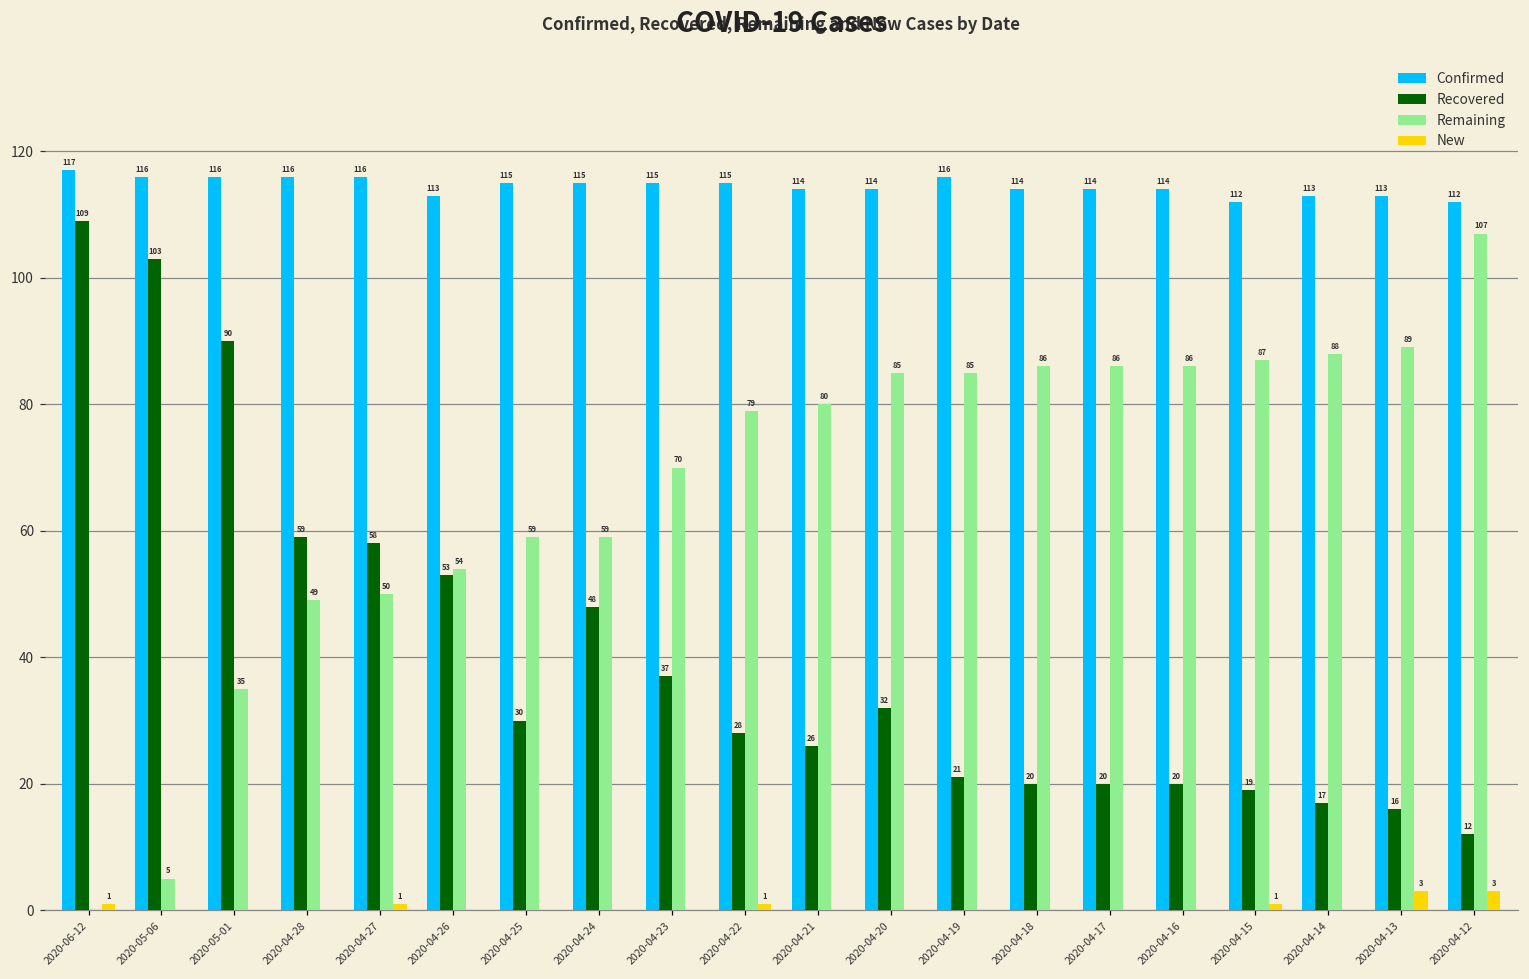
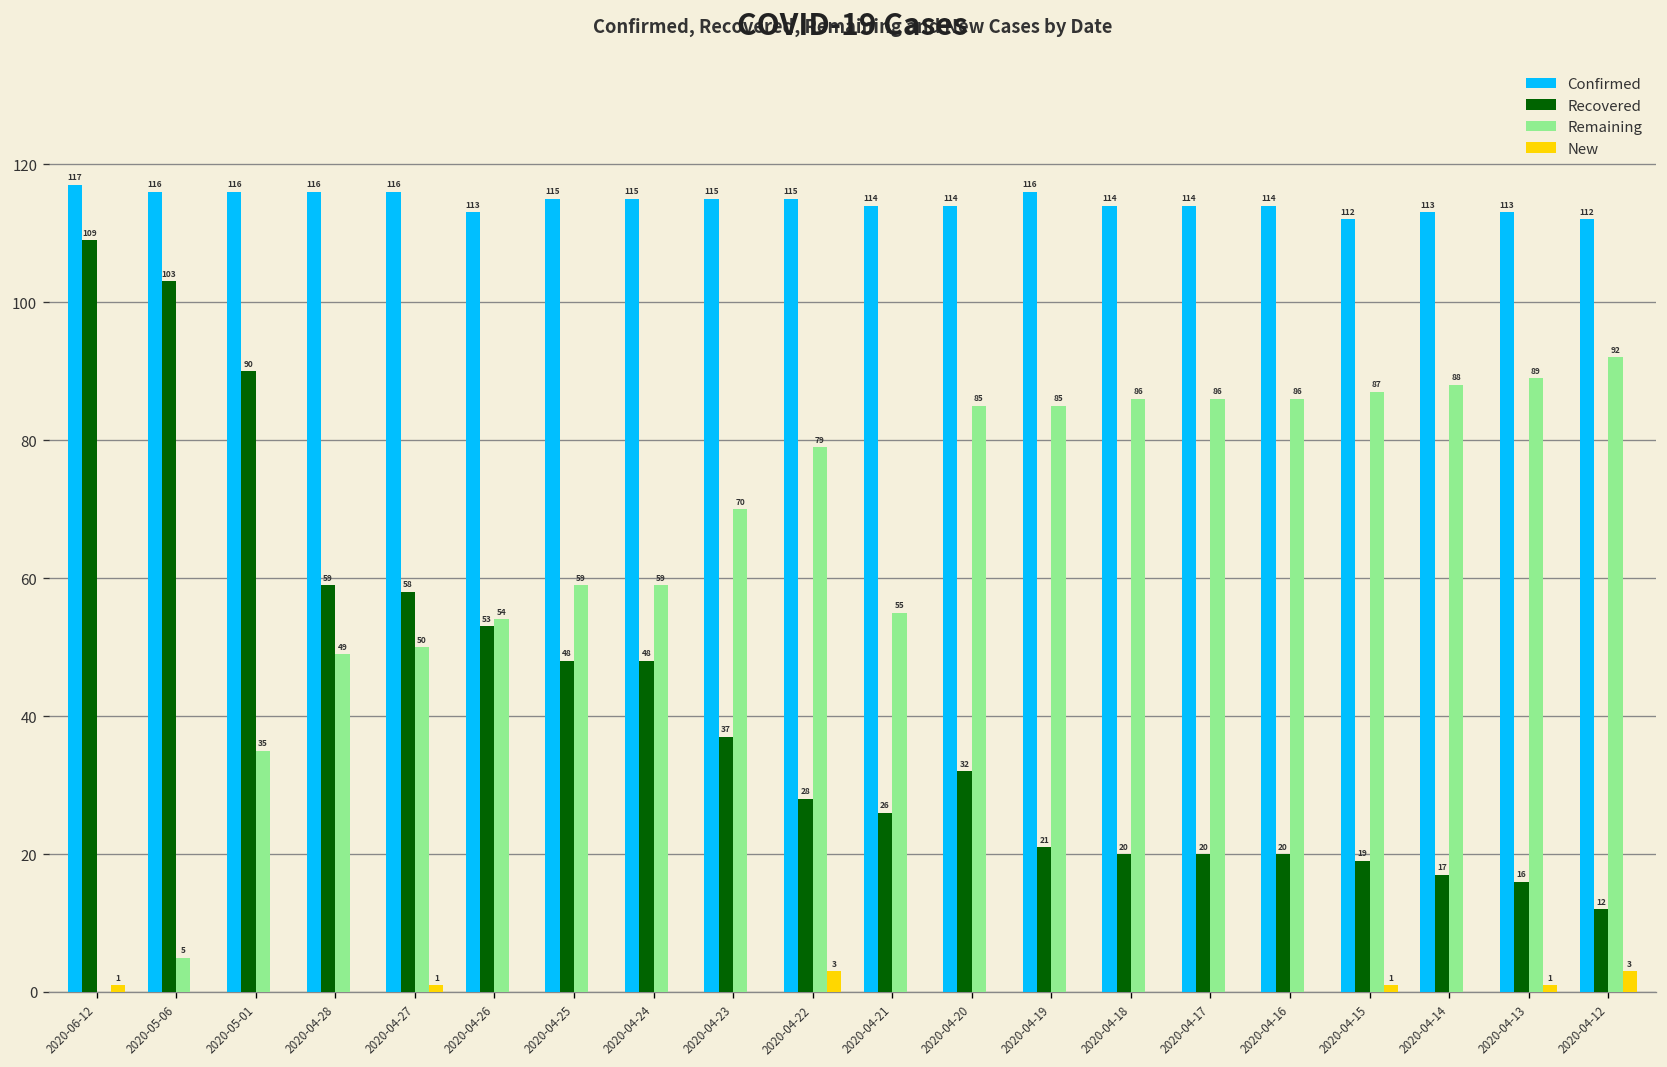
Recovered, 2020-04-25: 30 -> 48
New, 2020-04-22: 1 -> 3
Remaining, 2020-04-21: 80 -> 55
New, 2020-04-13: 3 -> 1
Remaining, 2020-04-12: 107 -> 92
